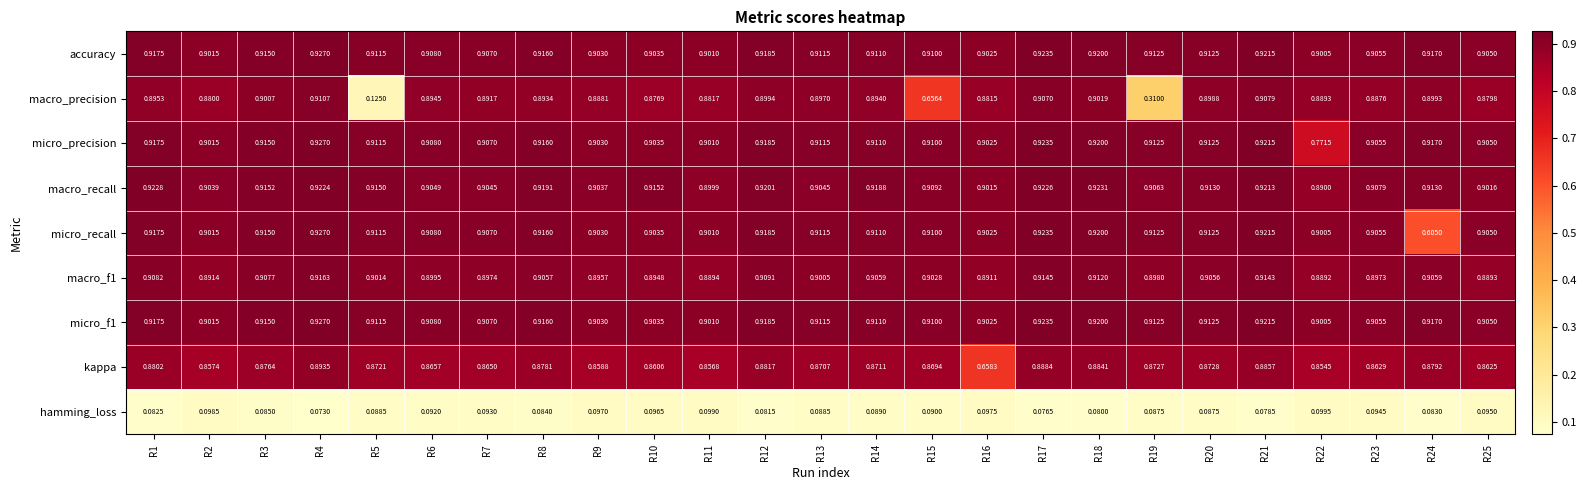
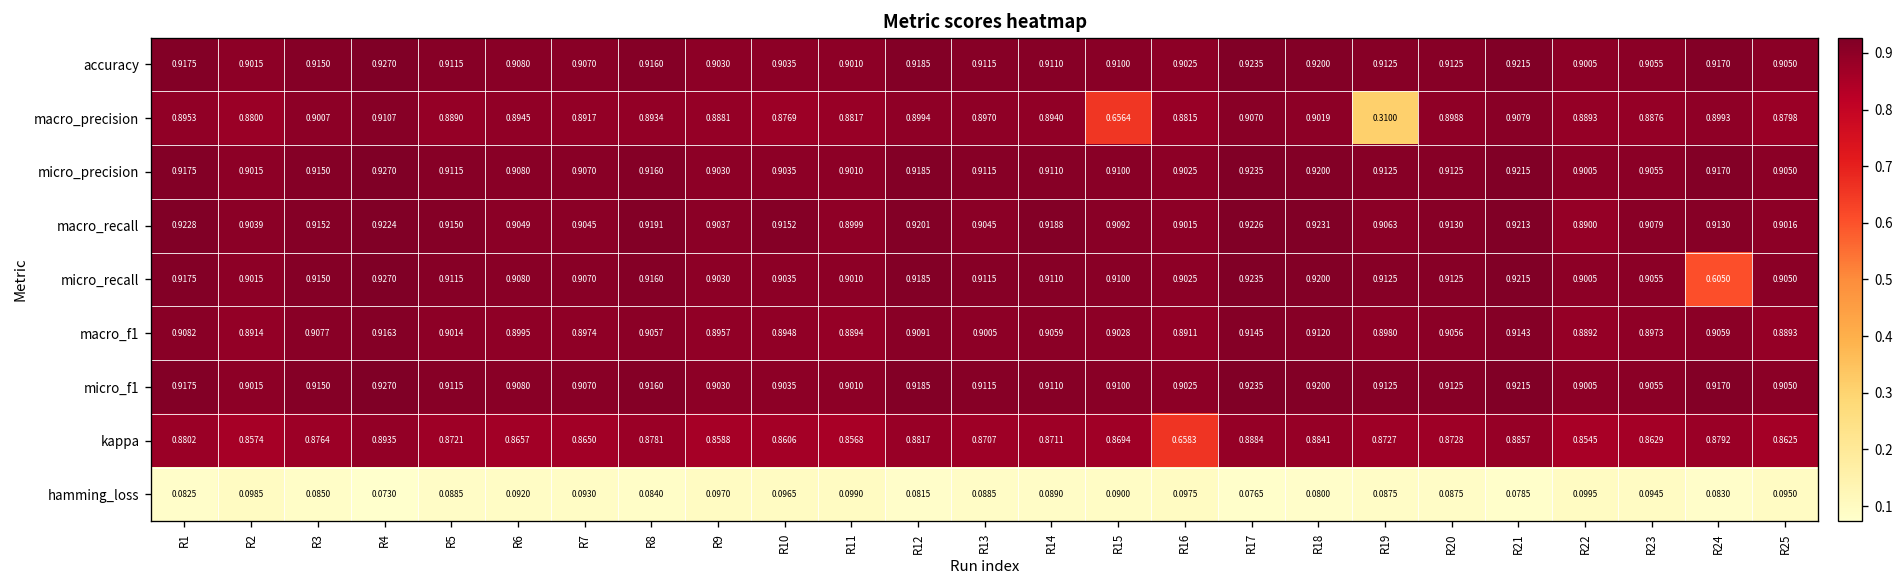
macro_precision, R5: 0.1250 -> 0.8890
micro_precision, R22: 0.7715 -> 0.9005
